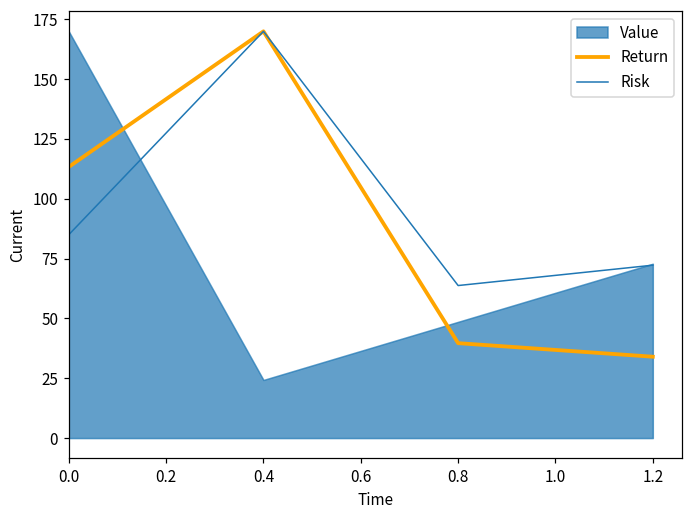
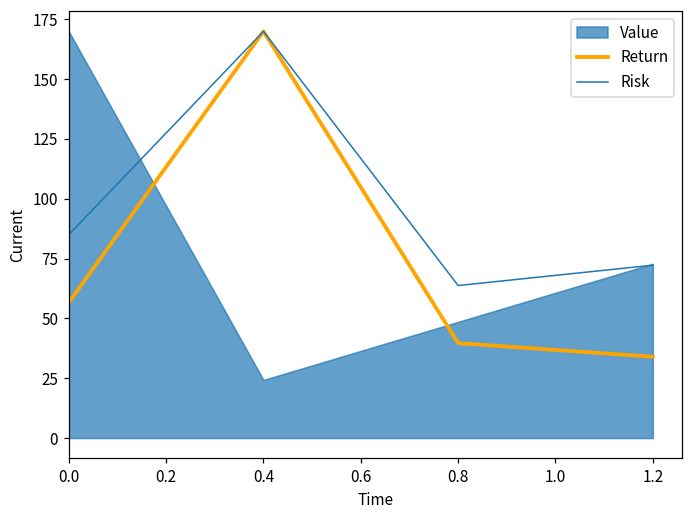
Return, 0.0: 113 -> 57
